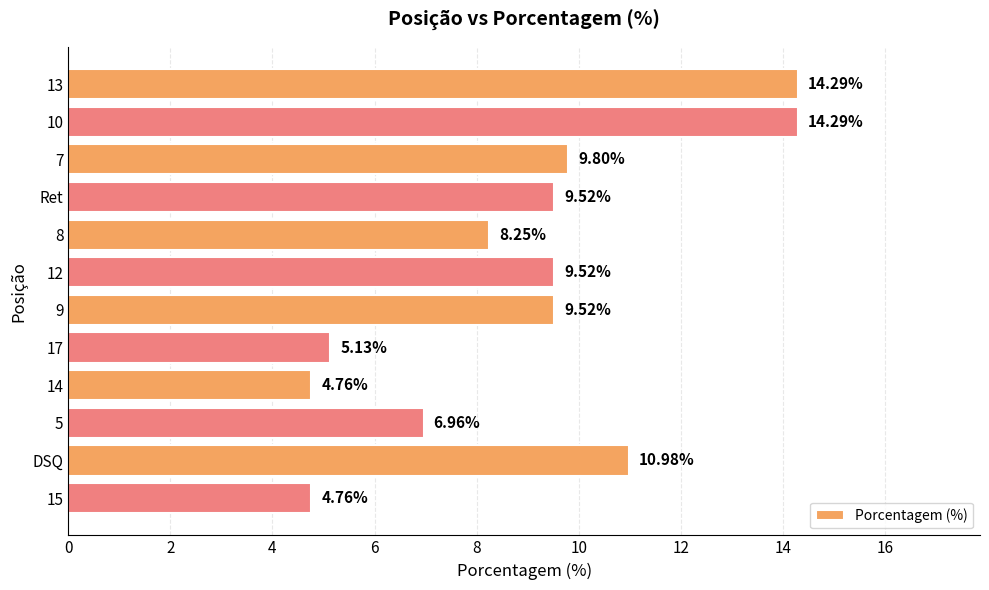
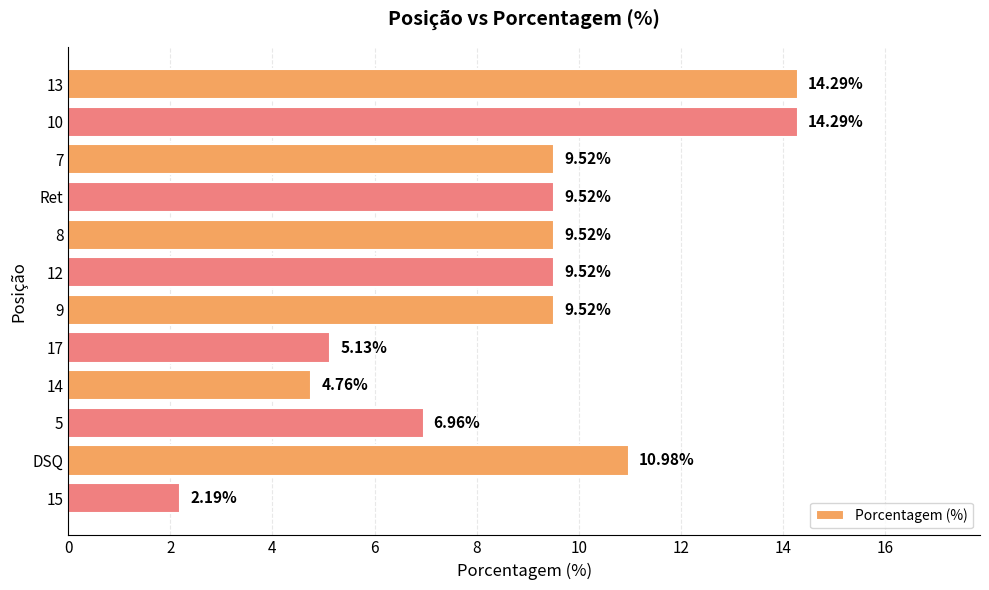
7: 9.80% -> 9.52%
8: 8.25% -> 9.52%
15: 4.76% -> 2.19%
